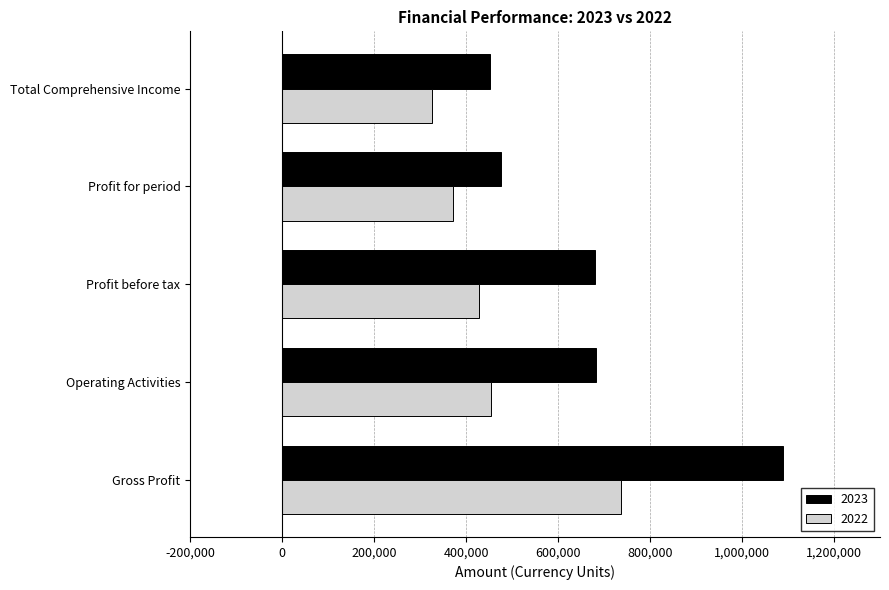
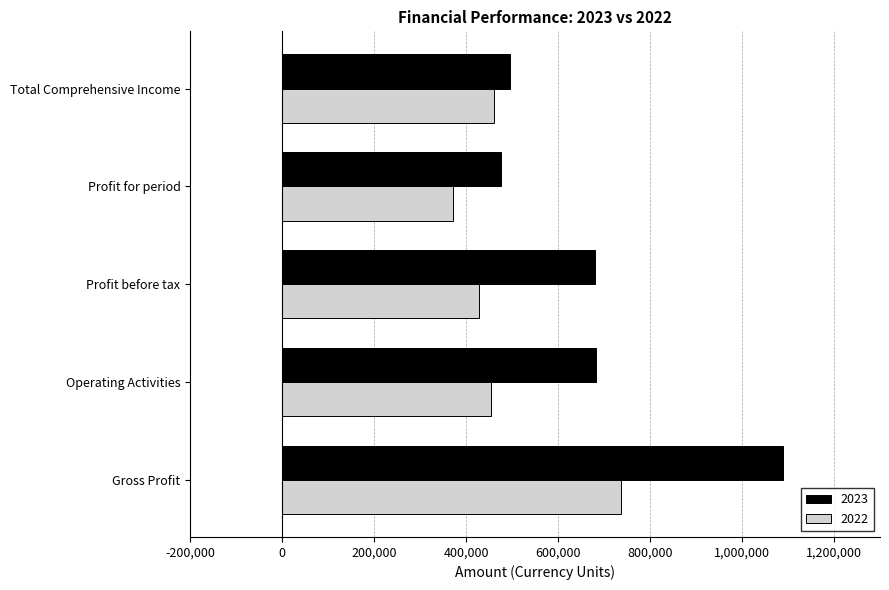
2023, Total Comprehensive Income: 450,000 -> 490,000
2022, Total Comprehensive Income: 330,000 -> 460,000
